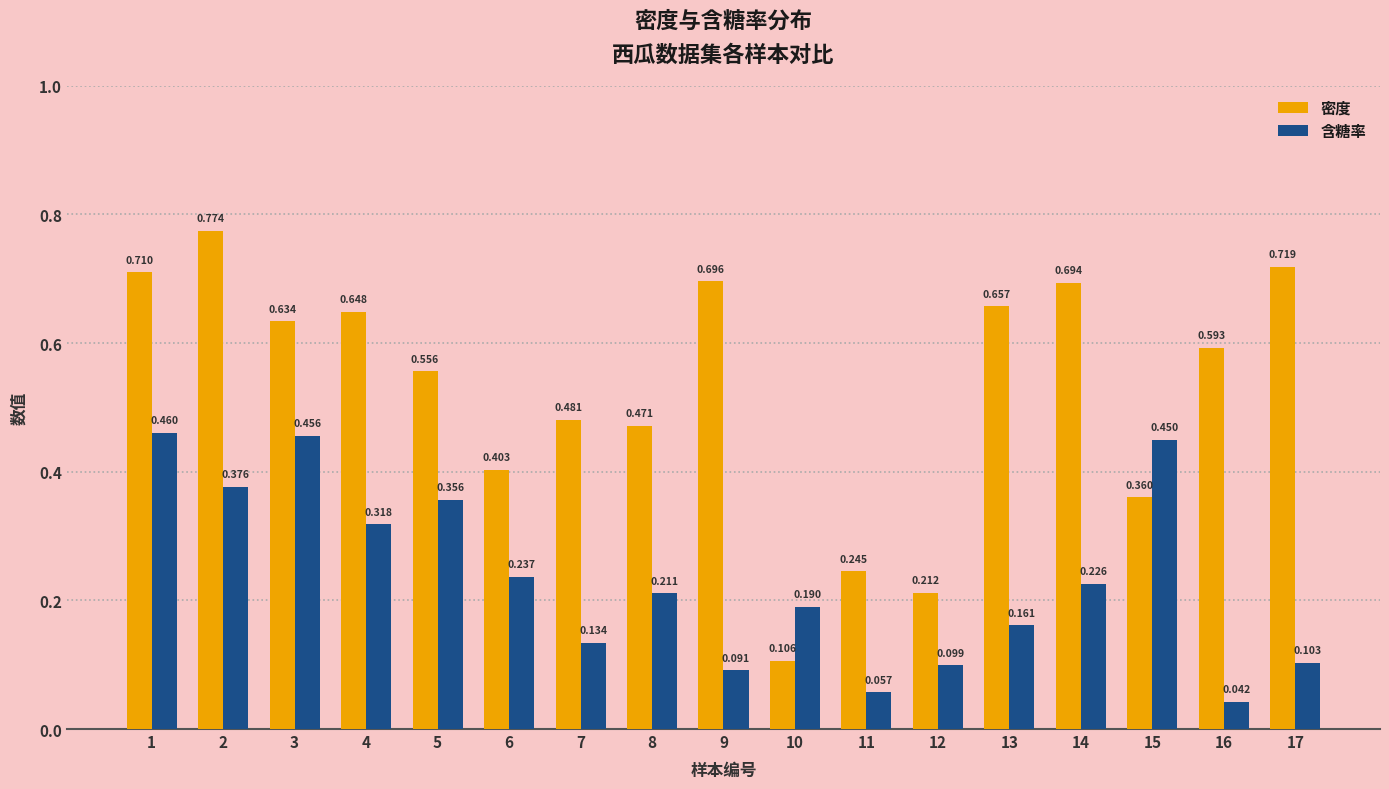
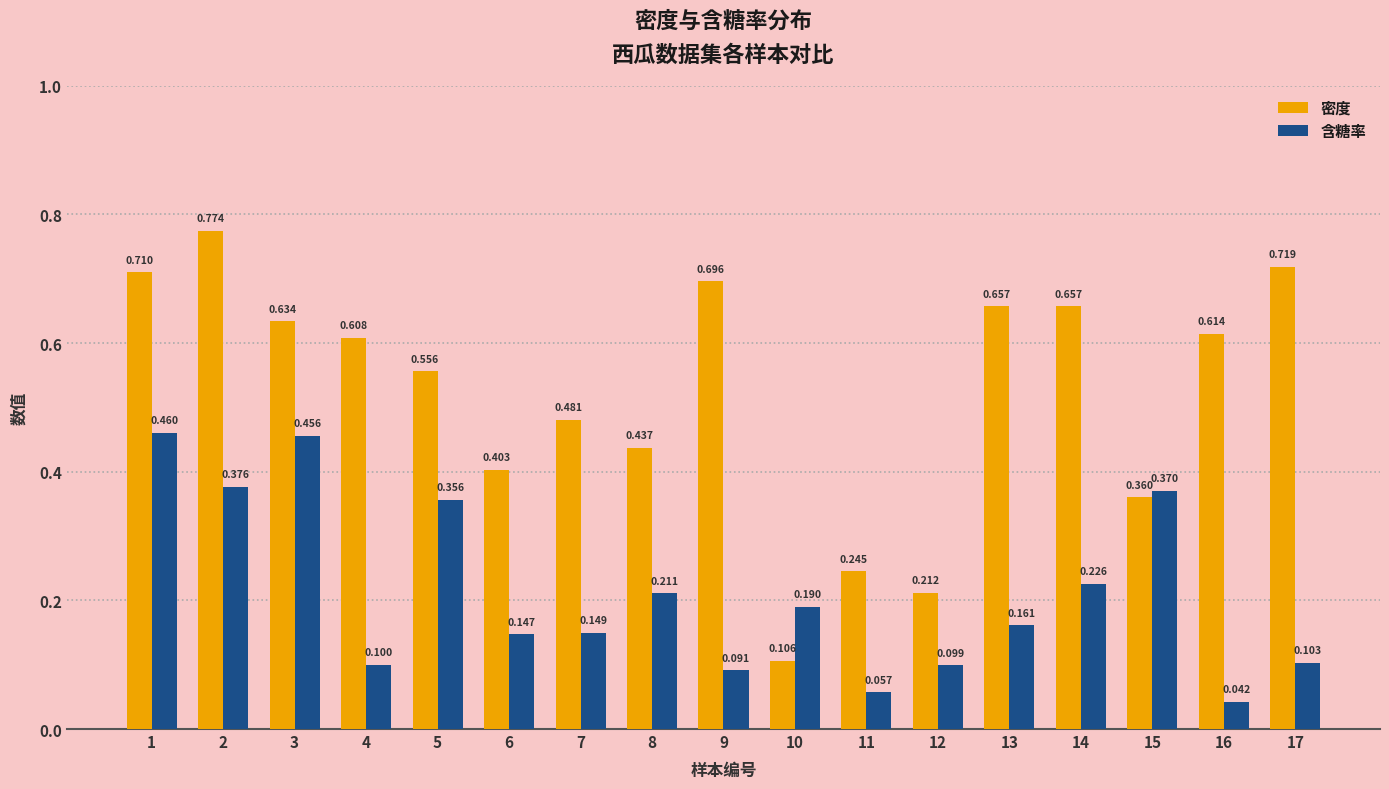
密度, 4: 0.648 -> 0.608
含糖率, 4: 0.318 -> 0.100
含糖率, 6: 0.237 -> 0.147
含糖率, 7: 0.134 -> 0.149
密度, 8: 0.471 -> 0.437
密度, 14: 0.694 -> 0.657
含糖率, 15: 0.450 -> 0.370
密度, 16: 0.593 -> 0.614
